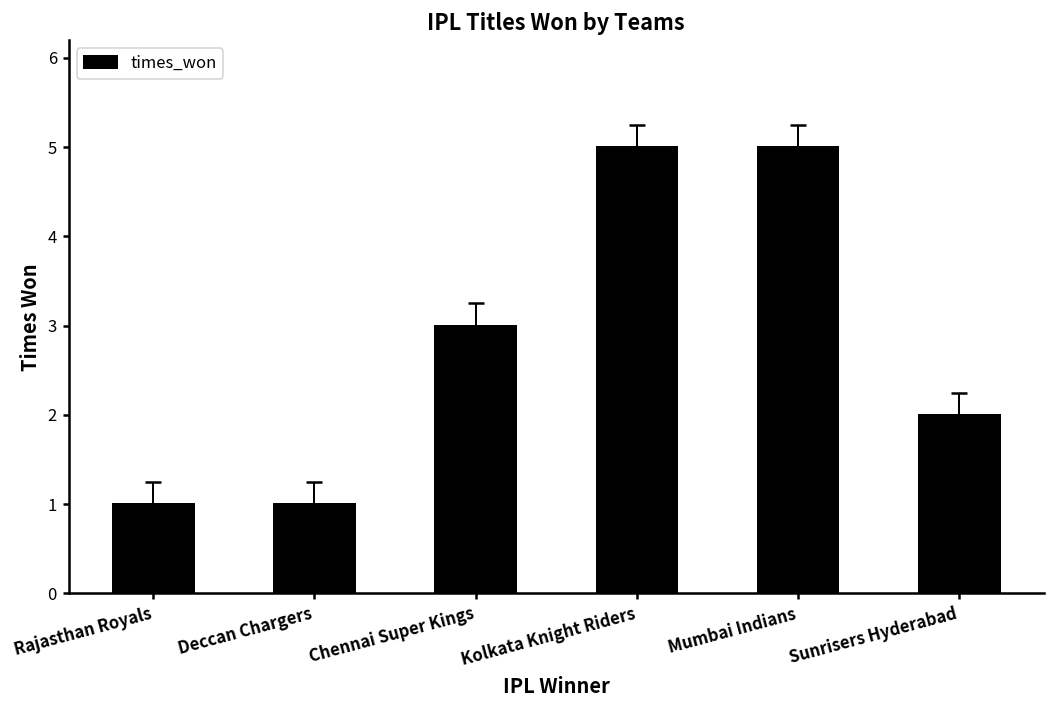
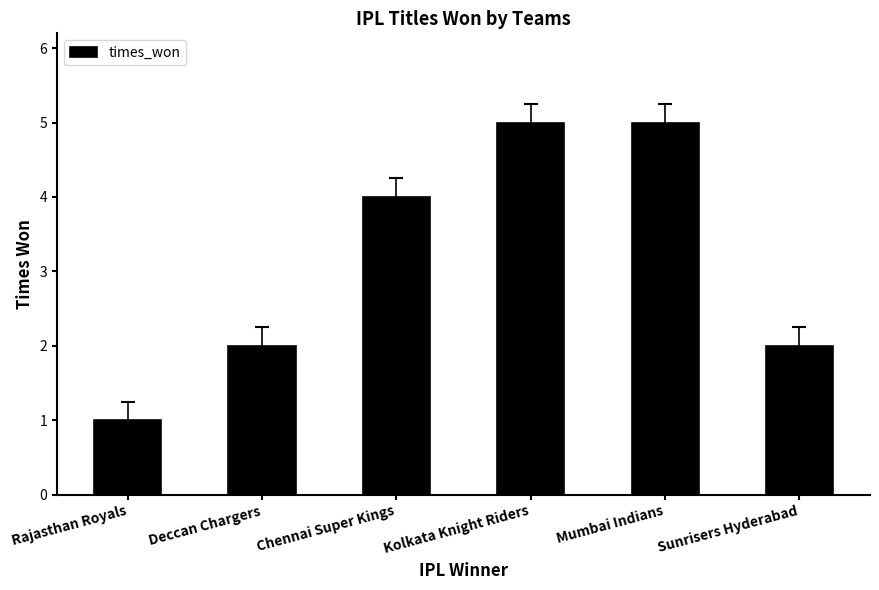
times_won, Deccan Chargers: 1 -> 2
times_won, Chennai Super Kings: 3 -> 4
